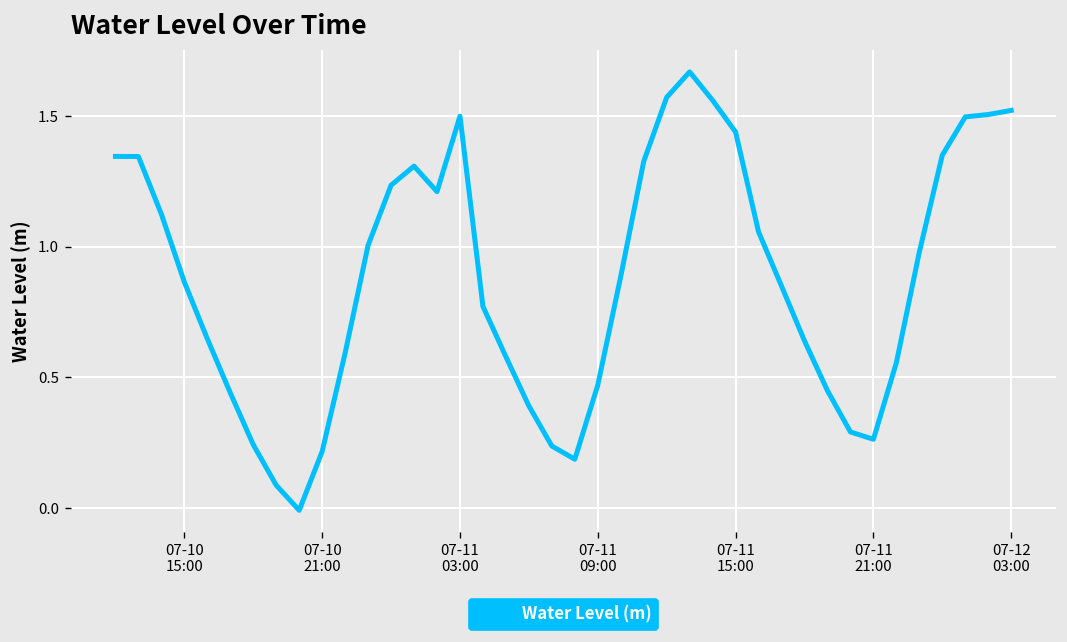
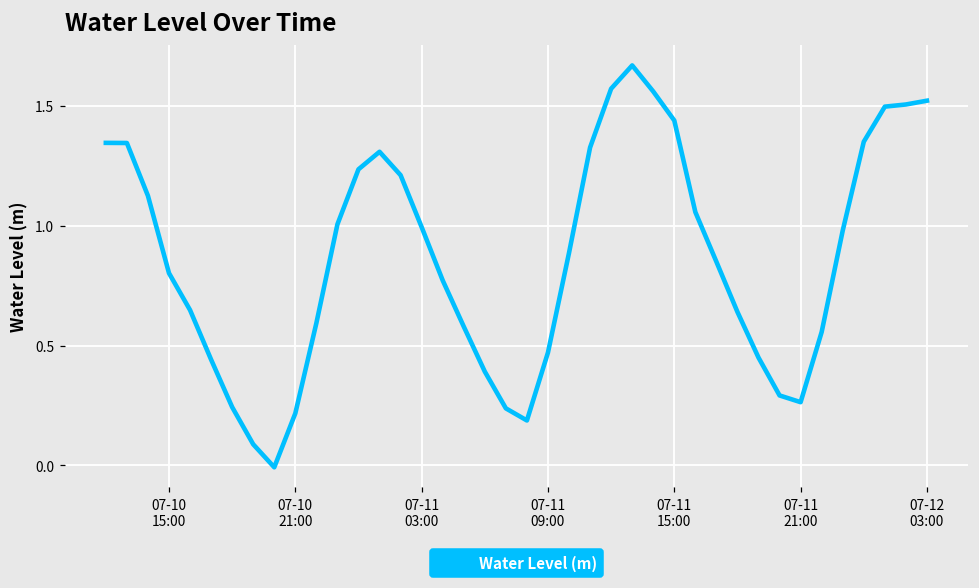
07-10 15:00: 0.86 -> 0.80
07-11 03:00: 1.50 -> 0.99
